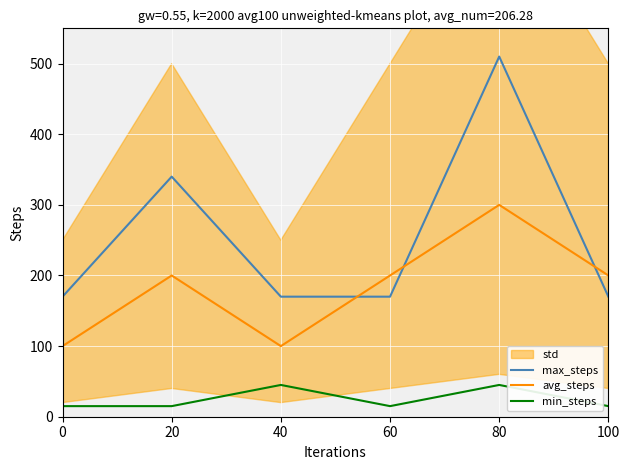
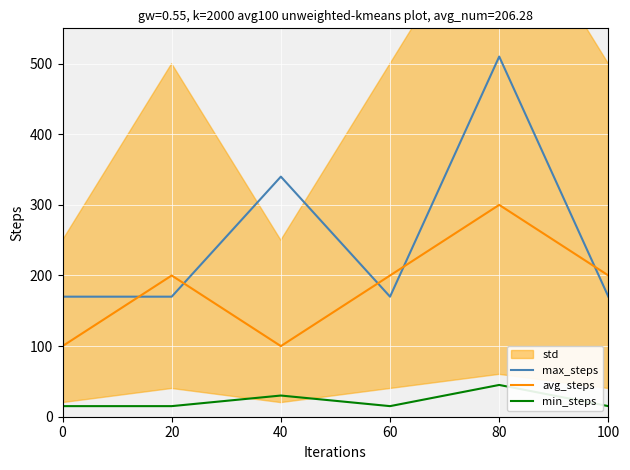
max_steps, 20: 340 -> 170
max_steps, 40: 170 -> 340
min_steps, 40: 50 -> 30
